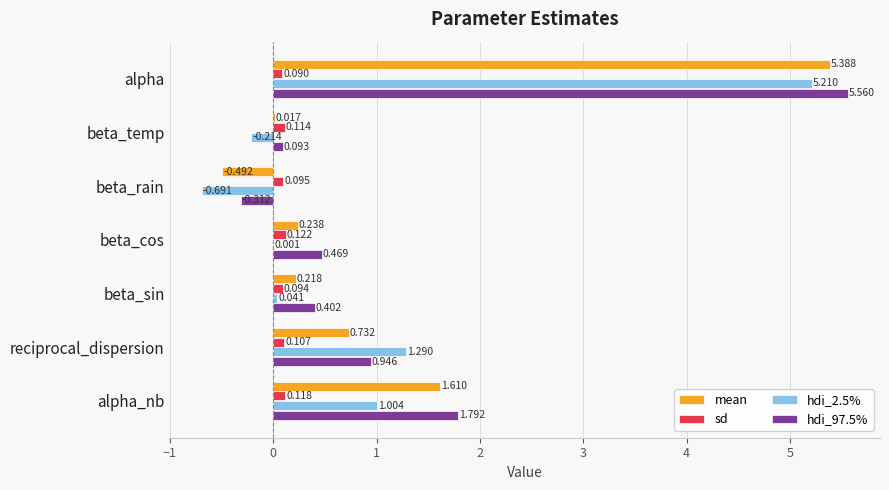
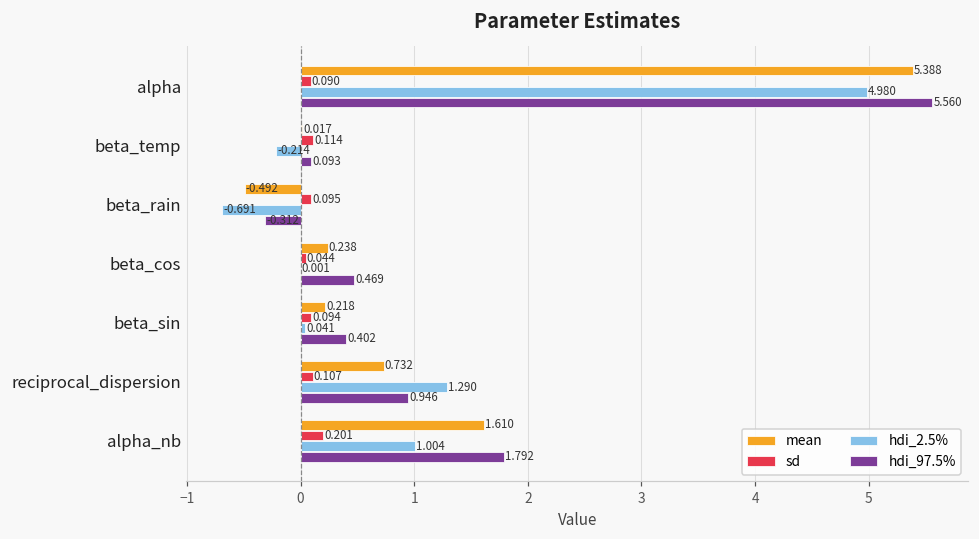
hdi_2.5%, alpha: 5.210 -> 4.980
sd, beta_cos: 0.122 -> 0.044
sd, alpha_nb: 0.118 -> 0.201
